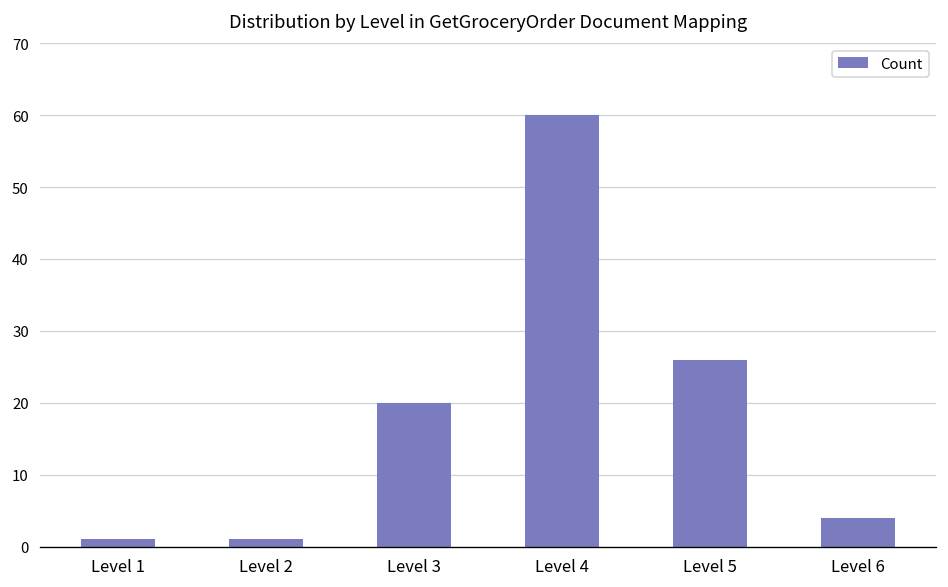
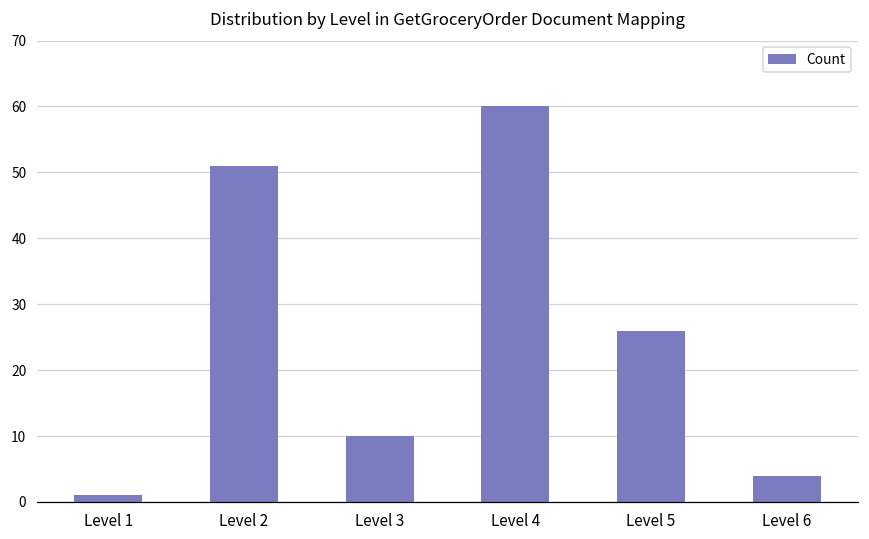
Level 2: 1 -> 51
Level 3: 20 -> 10
